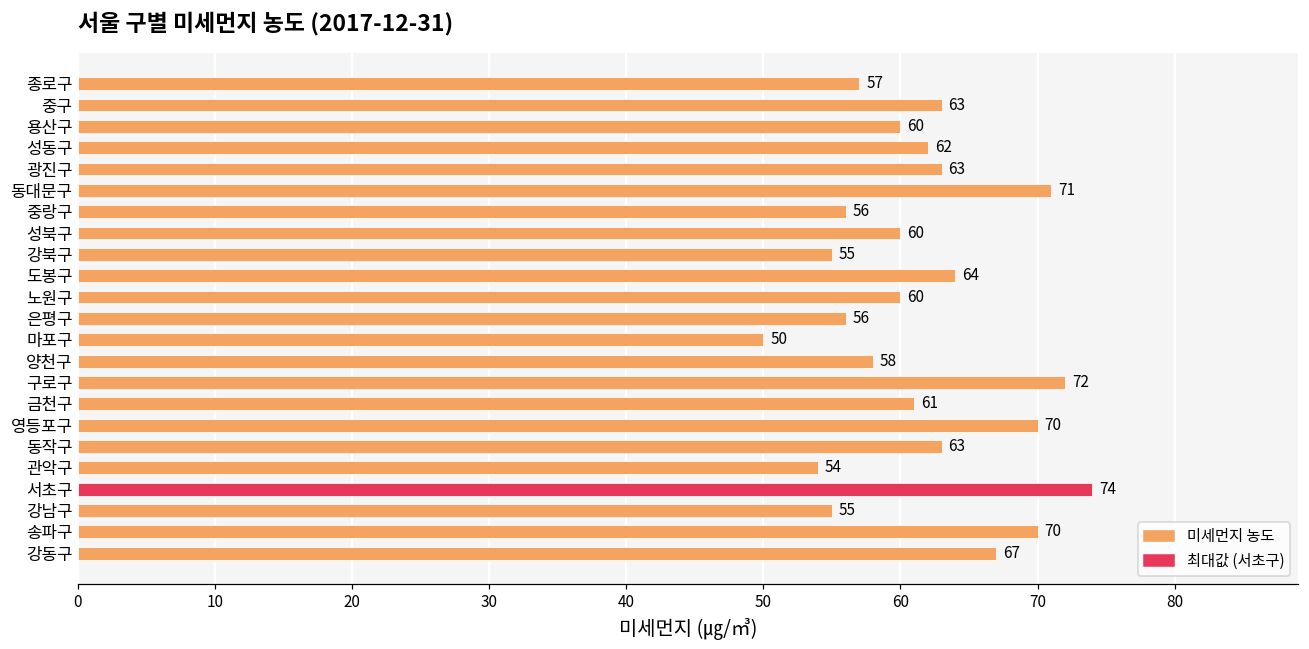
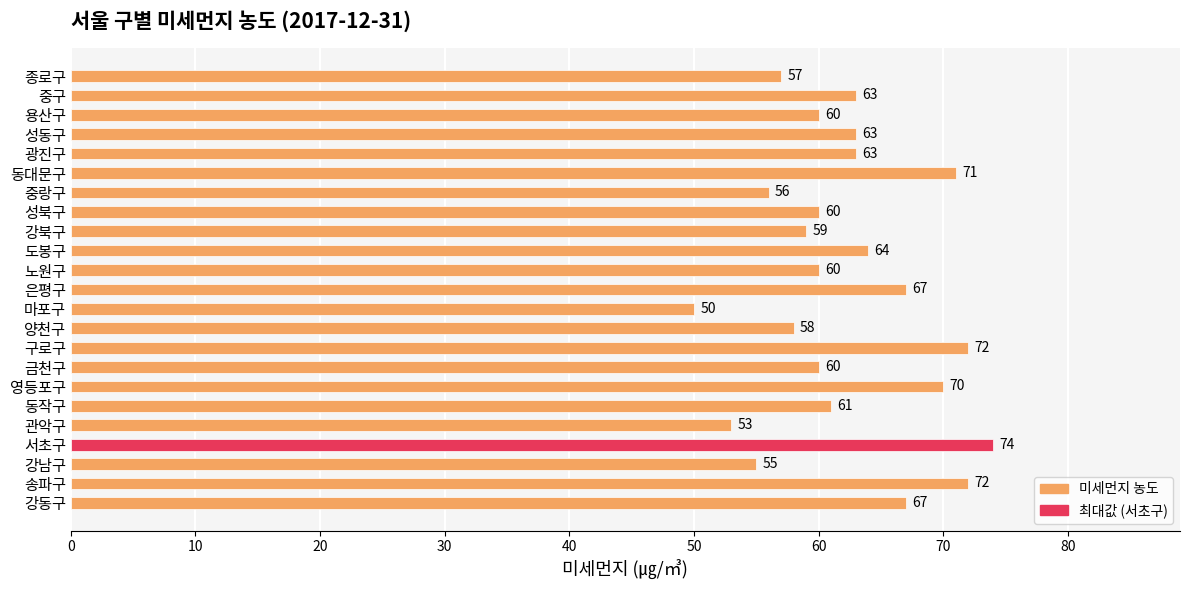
성동구: 62 -> 63
강북구: 55 -> 59
은평구: 56 -> 67
금천구: 61 -> 60
동작구: 63 -> 61
관악구: 54 -> 53
송파구: 70 -> 72
